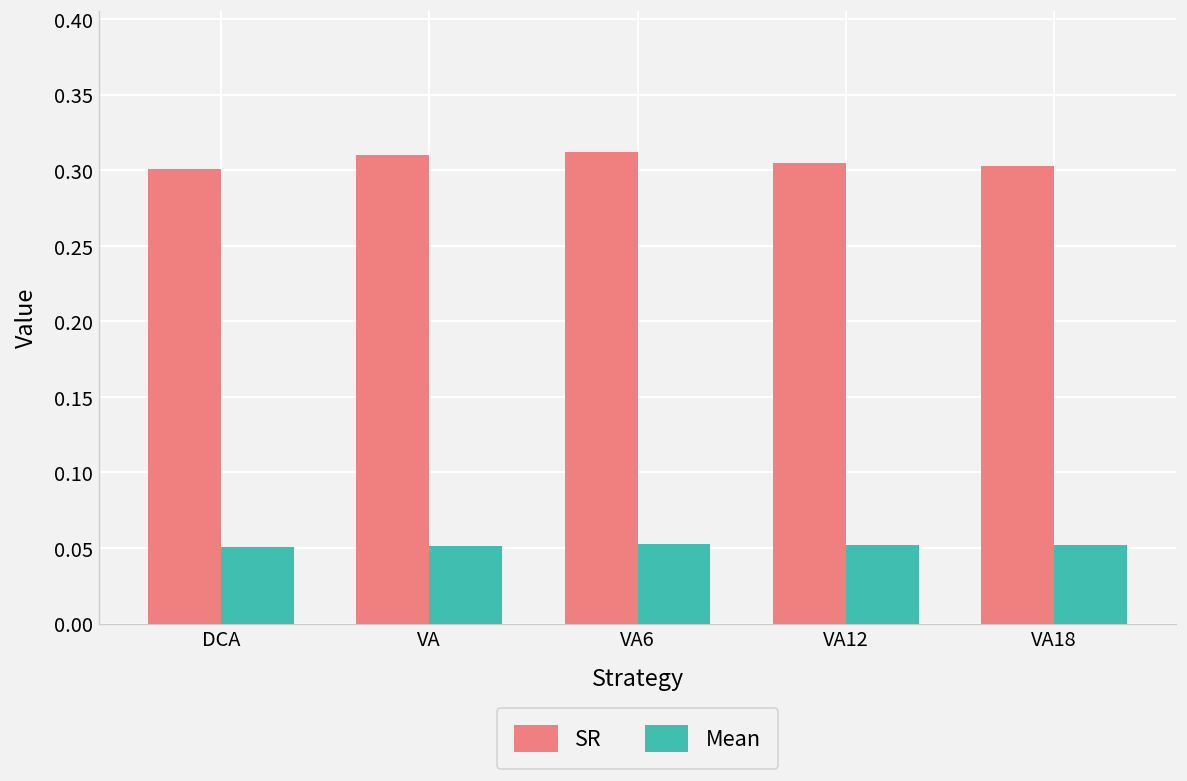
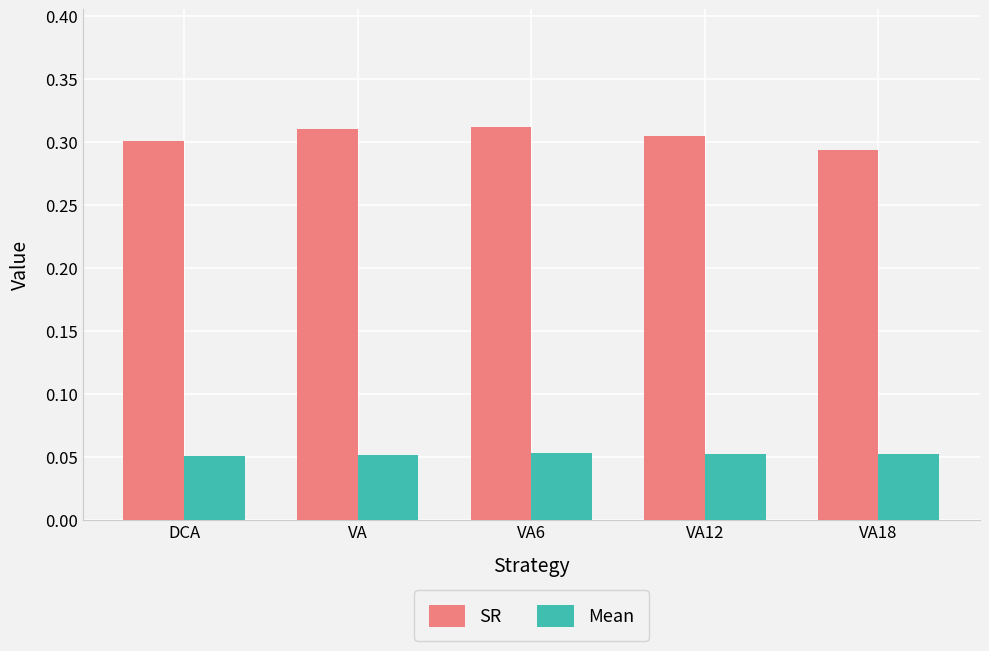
SR, VA18: 0.303 -> 0.294
